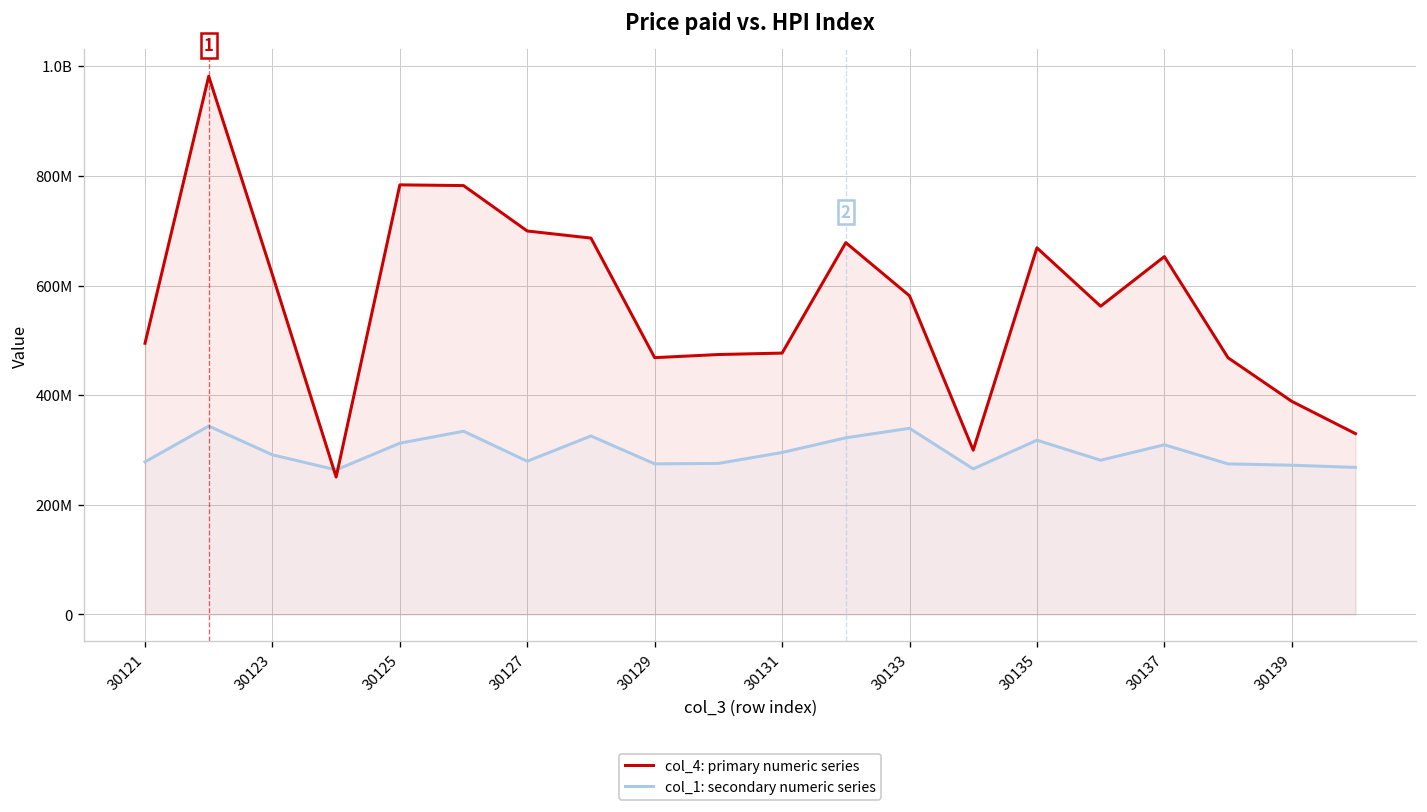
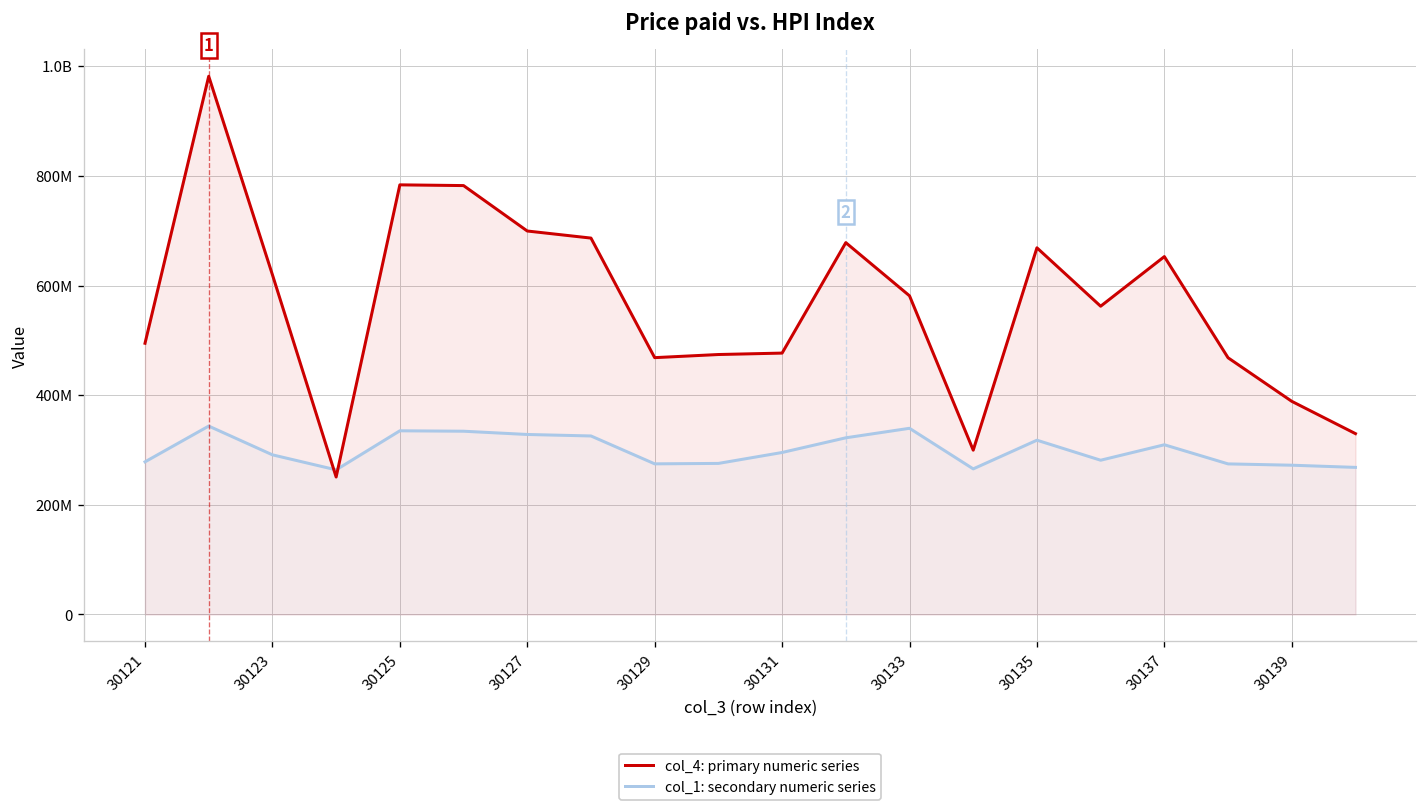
col_1: secondary numeric series, 30125: 310000000 -> 340000000
col_1: secondary numeric series, 30127: 280000000 -> 330000000
